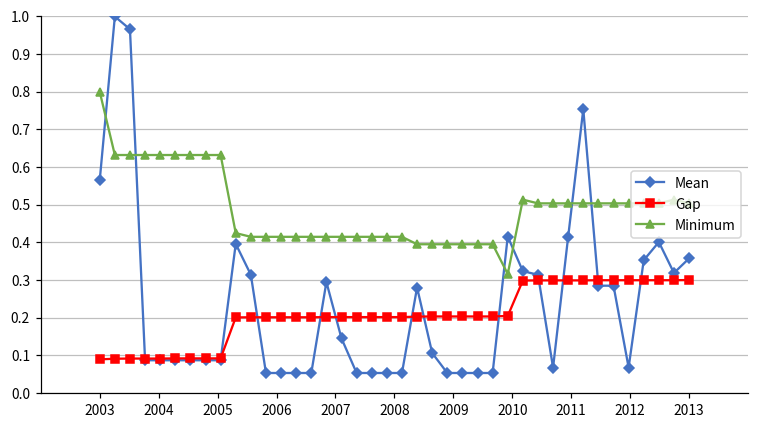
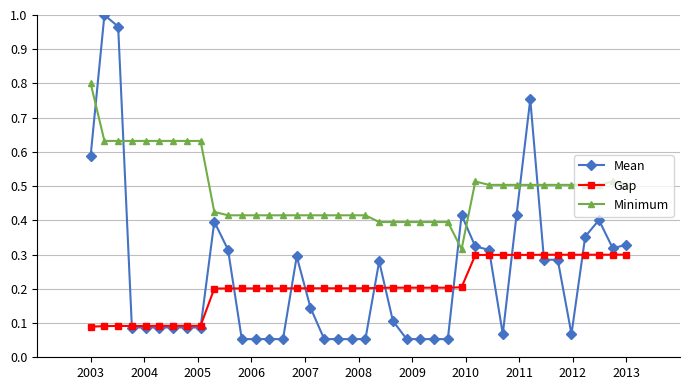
Mean, 2003: 0.57 -> 0.59
Mean, 2013: 0.36 -> 0.33
